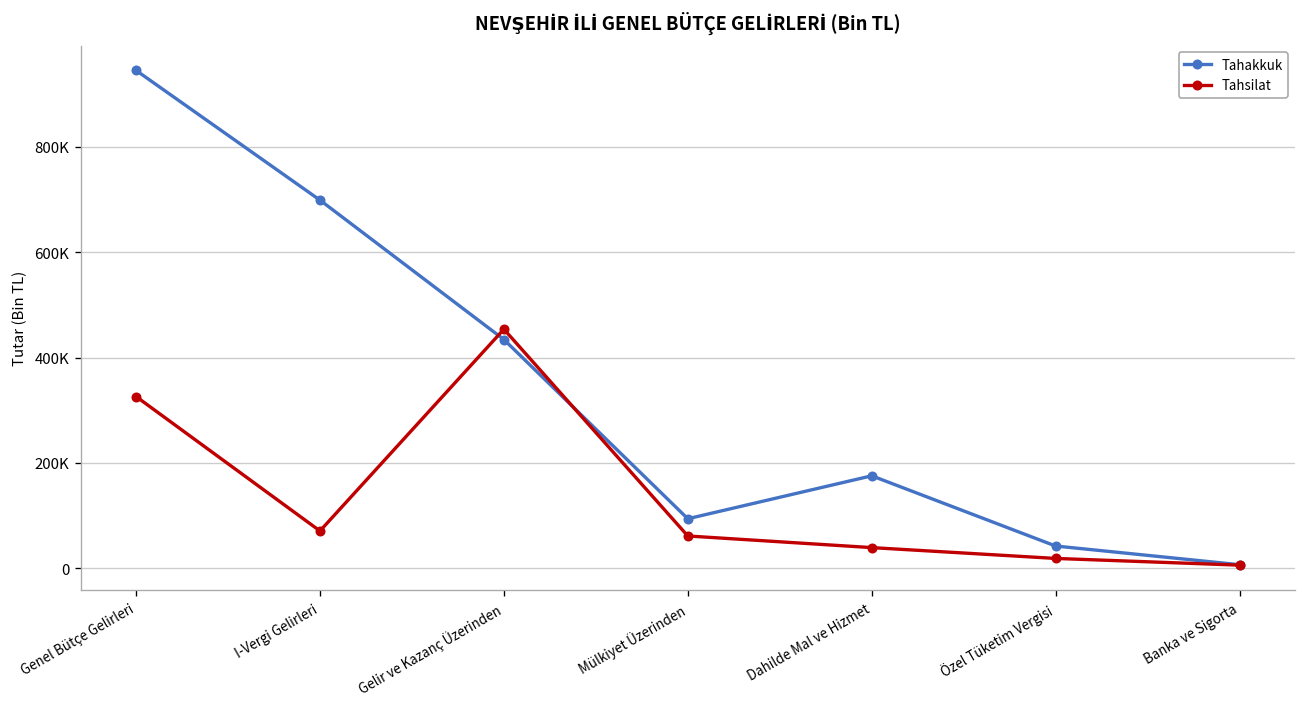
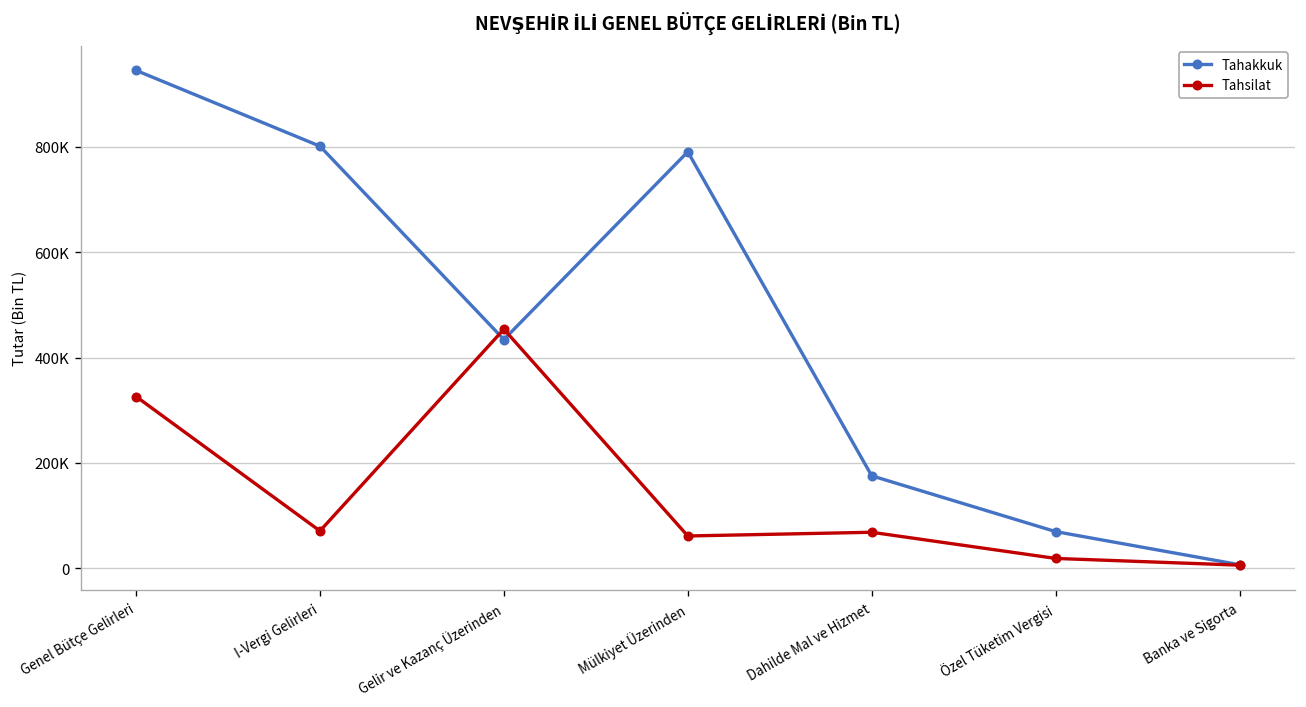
Tahakkuk, I-Vergi Gelirleri: 700000 -> 800000
Tahakkuk, Mülkiyet Üzerinden: 90000 -> 790000
Tahsilat, Dahilde Mal ve Hizmet: 40000 -> 70000
Tahakkuk, Özel Tüketim Vergisi: 40000 -> 70000
